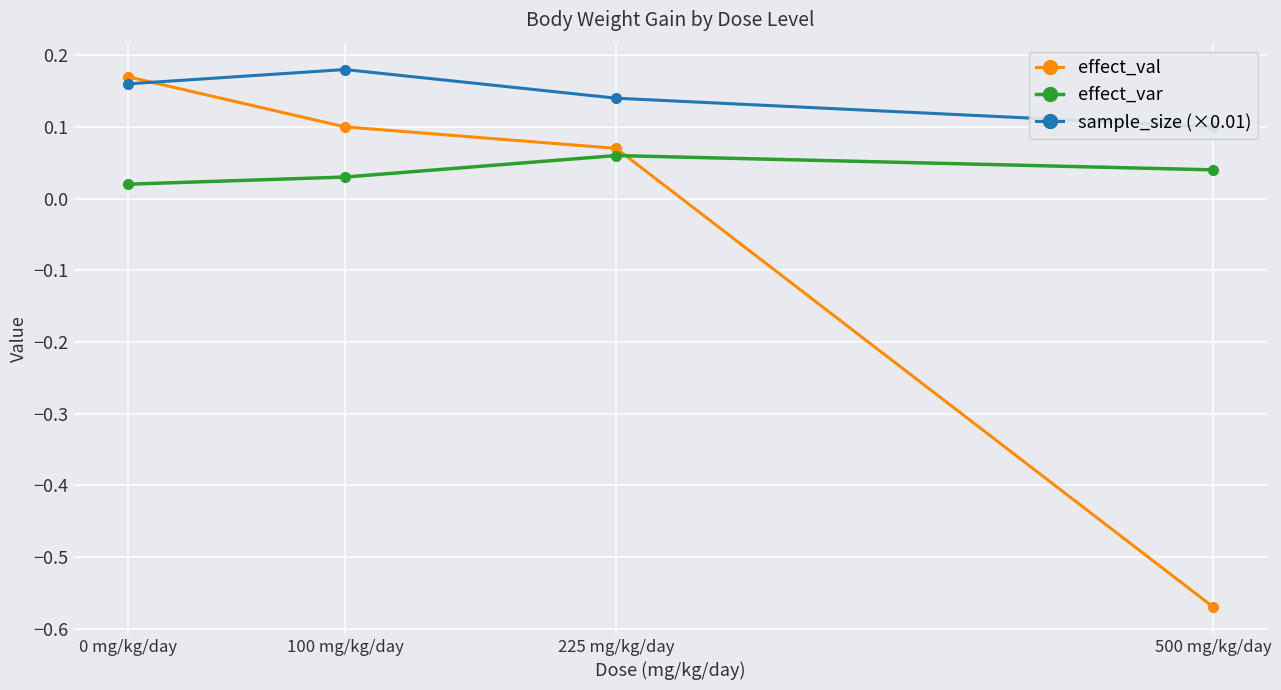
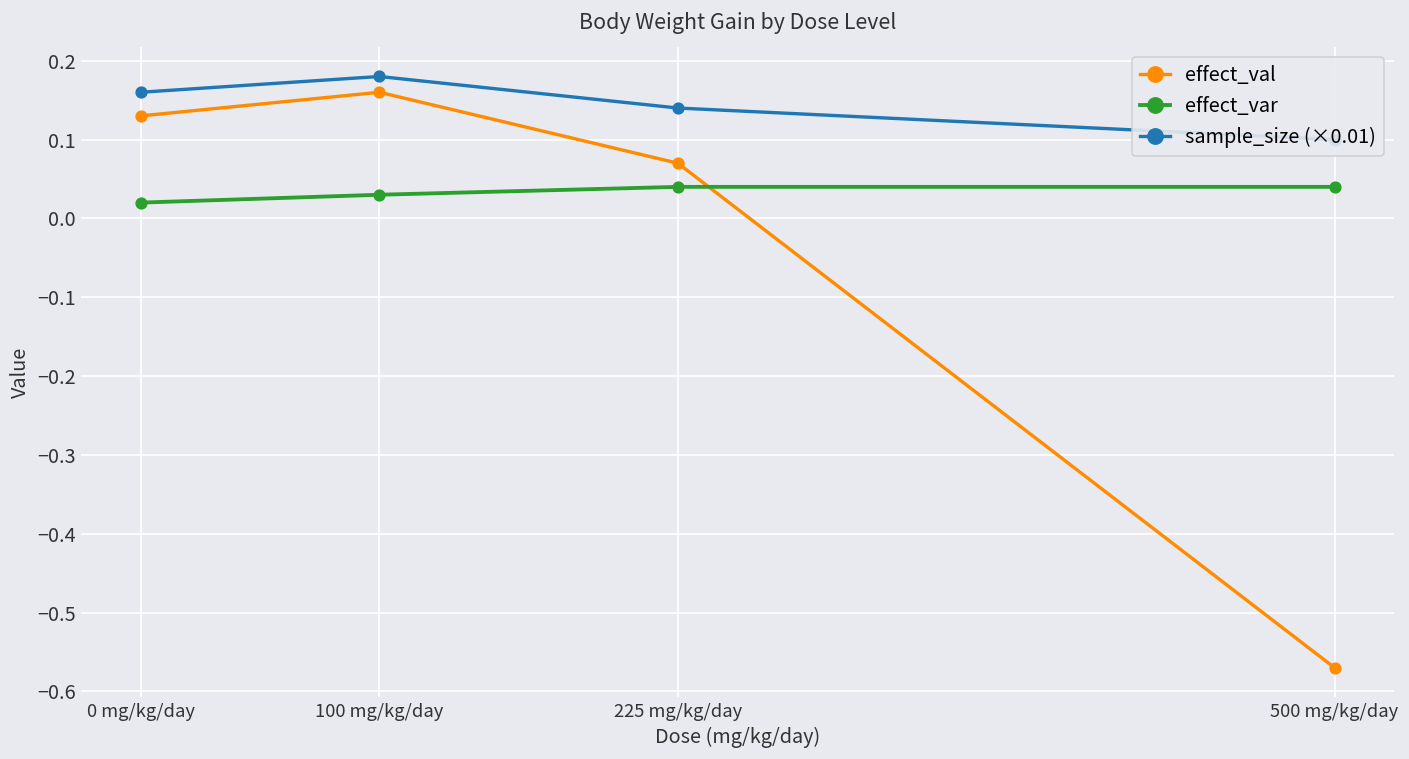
effect_val, 0 mg/kg/day: 0.17 -> 0.13
effect_val, 100 mg/kg/day: 0.10 -> 0.16
effect_var, 225 mg/kg/day: 0.06 -> 0.04
